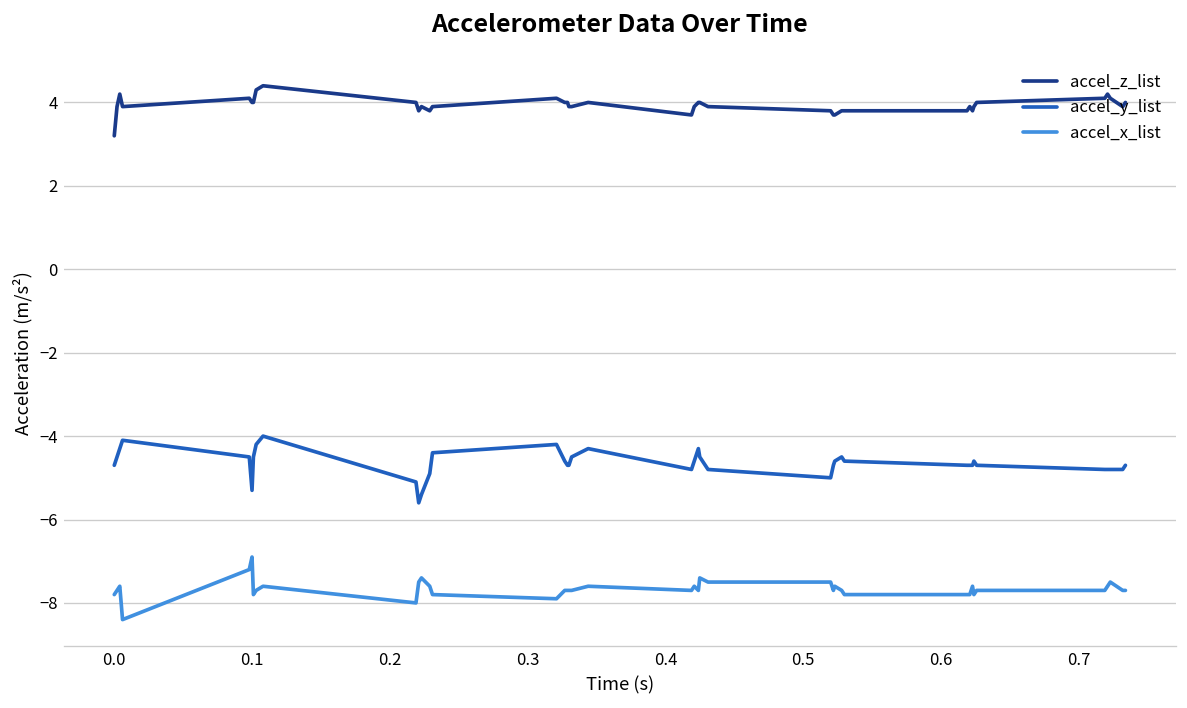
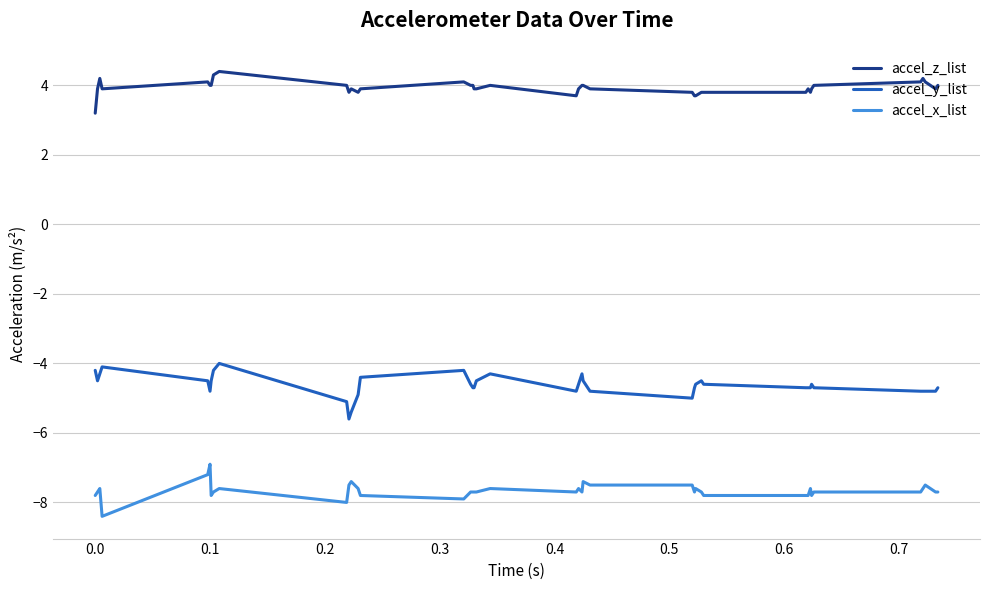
accel_y_list, 0.0: -4.7 -> -4.2
accel_y_list, 0.1: -5.3 -> -4.8
